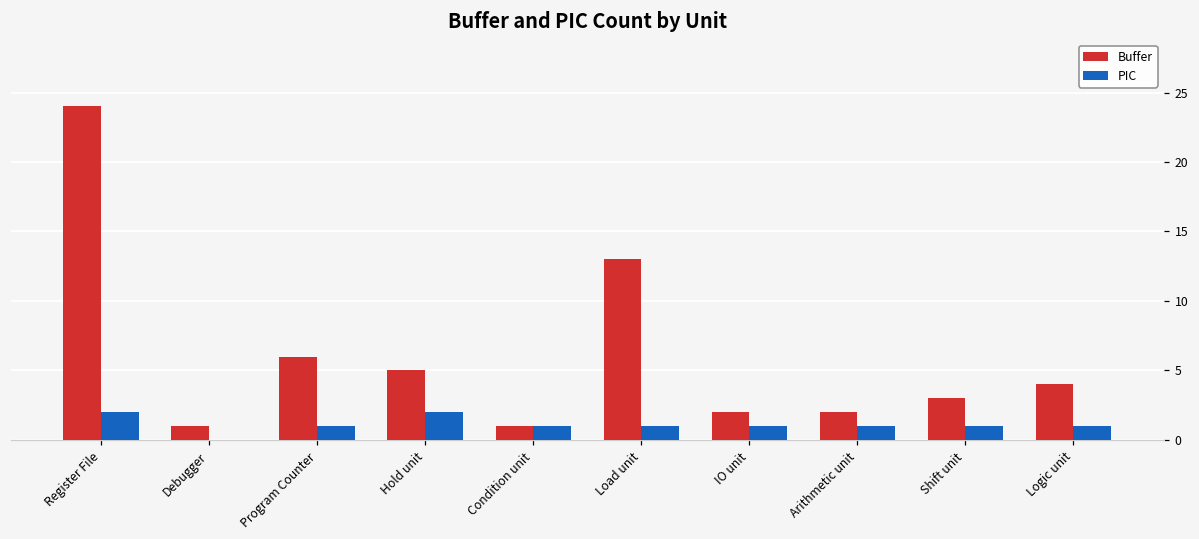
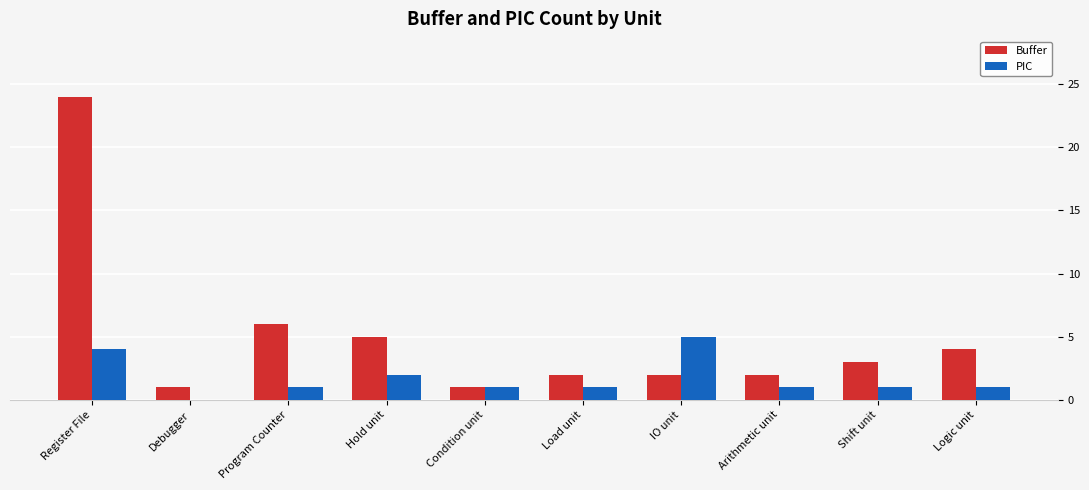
PIC, Register File: 2 -> 4
Buffer, Load unit: 13 -> 2
PIC, IO unit: 1 -> 5
